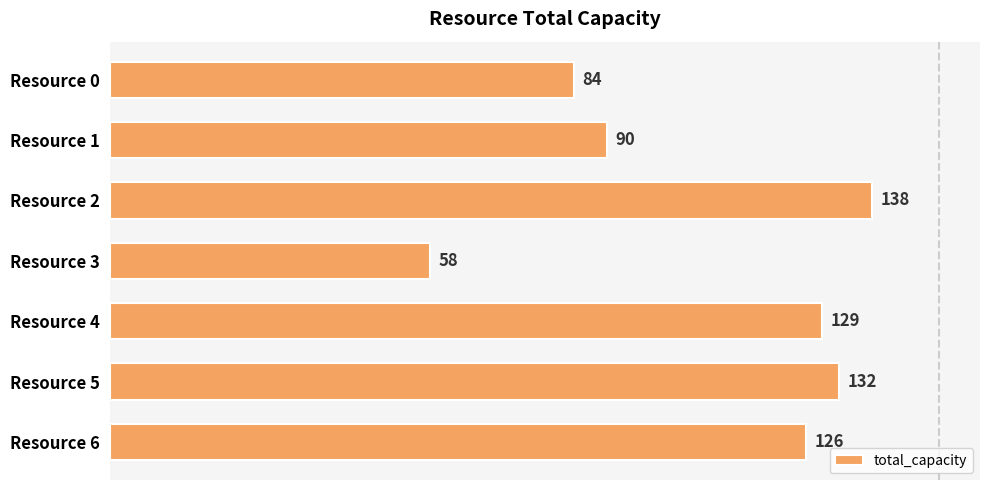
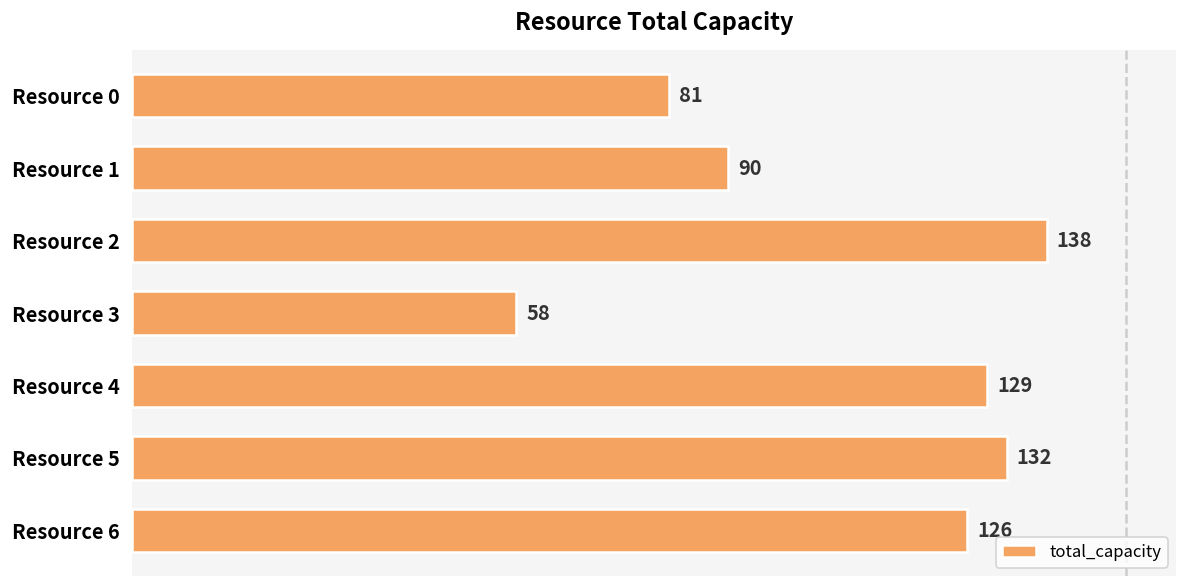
Resource 0: 84 -> 81
